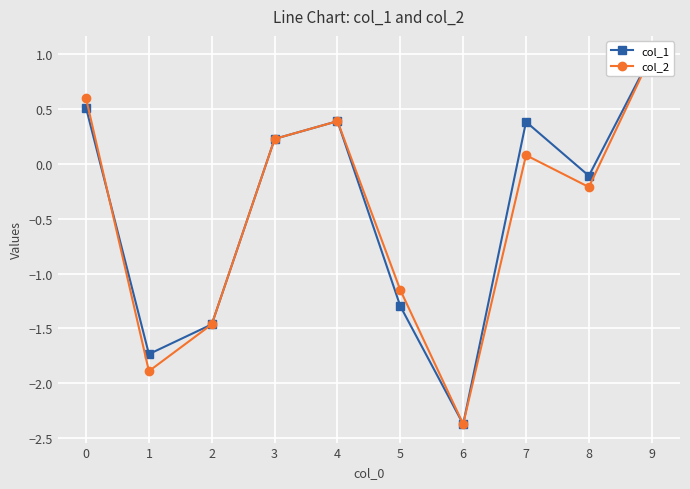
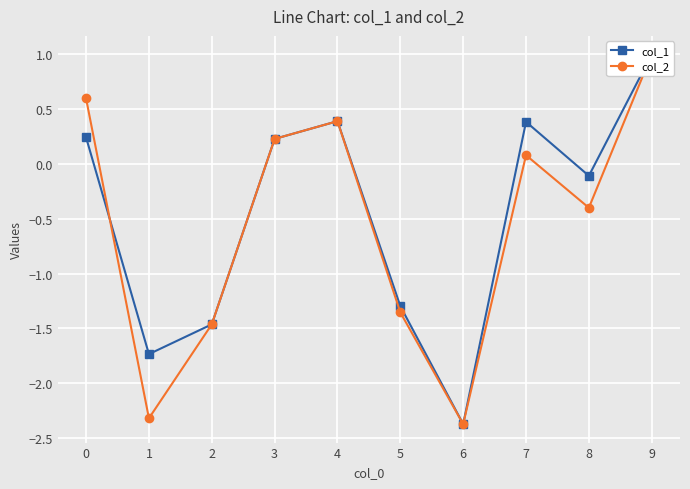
col_1, 0: 0.51 -> 0.24
col_2, 1: -1.89 -> -2.32
col_2, 5: -1.15 -> -1.35
col_2, 8: -0.21 -> -0.40
